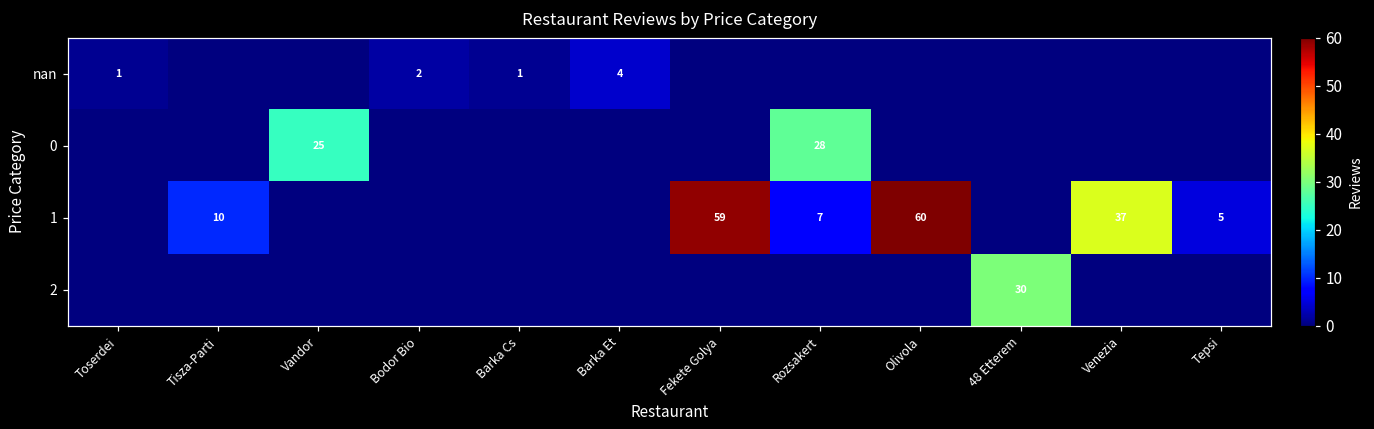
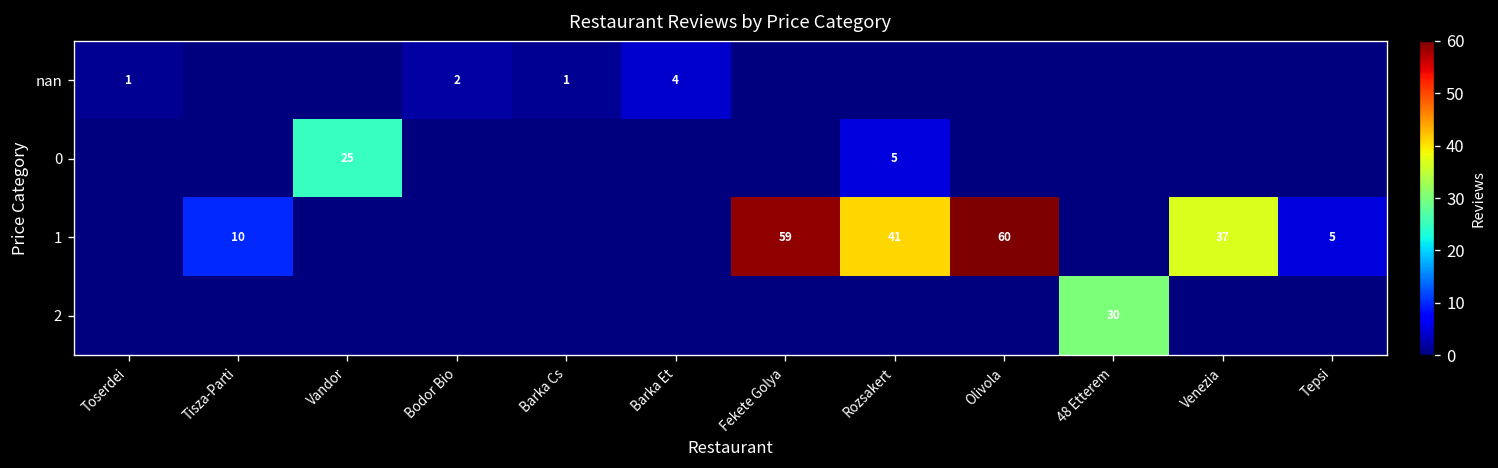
0, Rozsakert: 28 -> 5
1, Rozsakert: 7 -> 41
